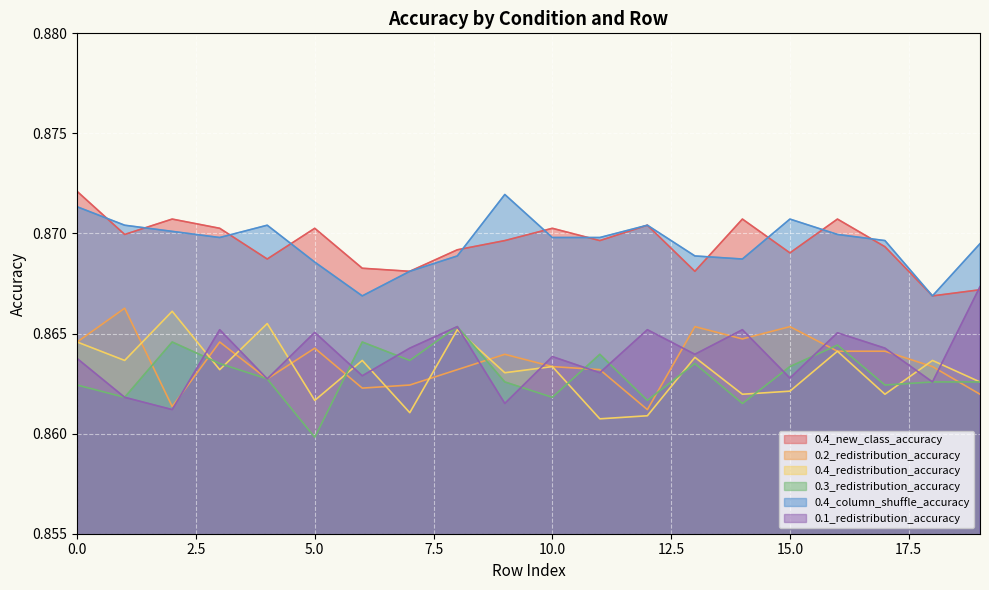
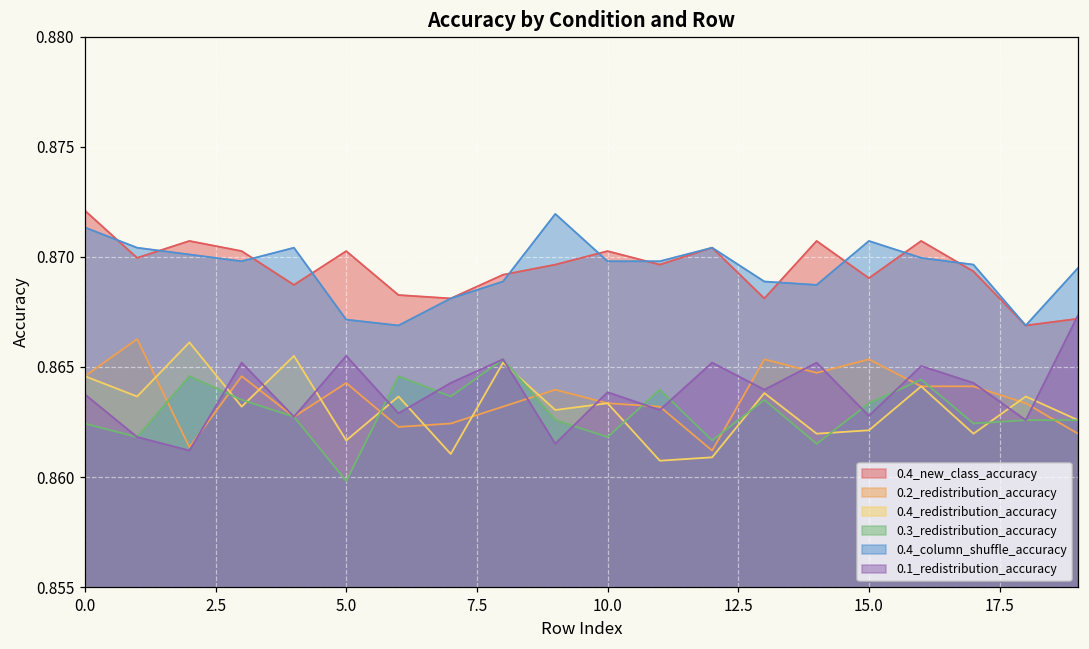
0.4_column_shuffle_accuracy, 5.0: 0.8686 -> 0.8671
0.1_redistribution_accuracy, 5.0: 0.8651 -> 0.8655
